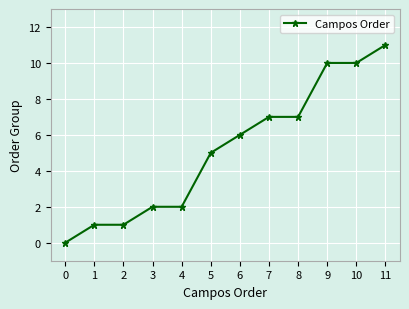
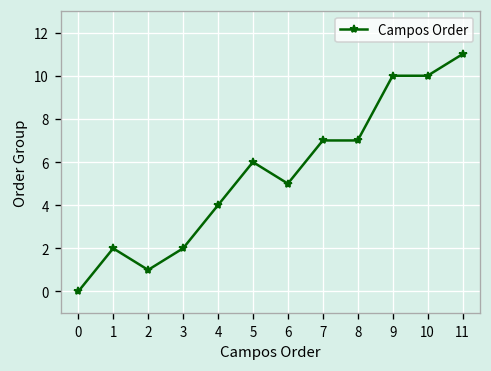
1: 1 -> 2
4: 2 -> 4
5: 5 -> 6
6: 6 -> 5
